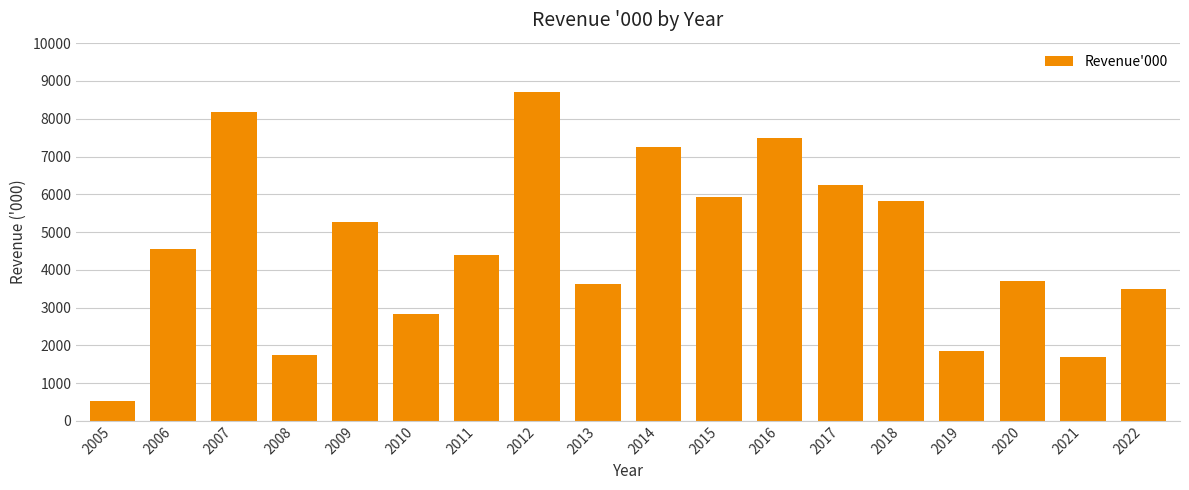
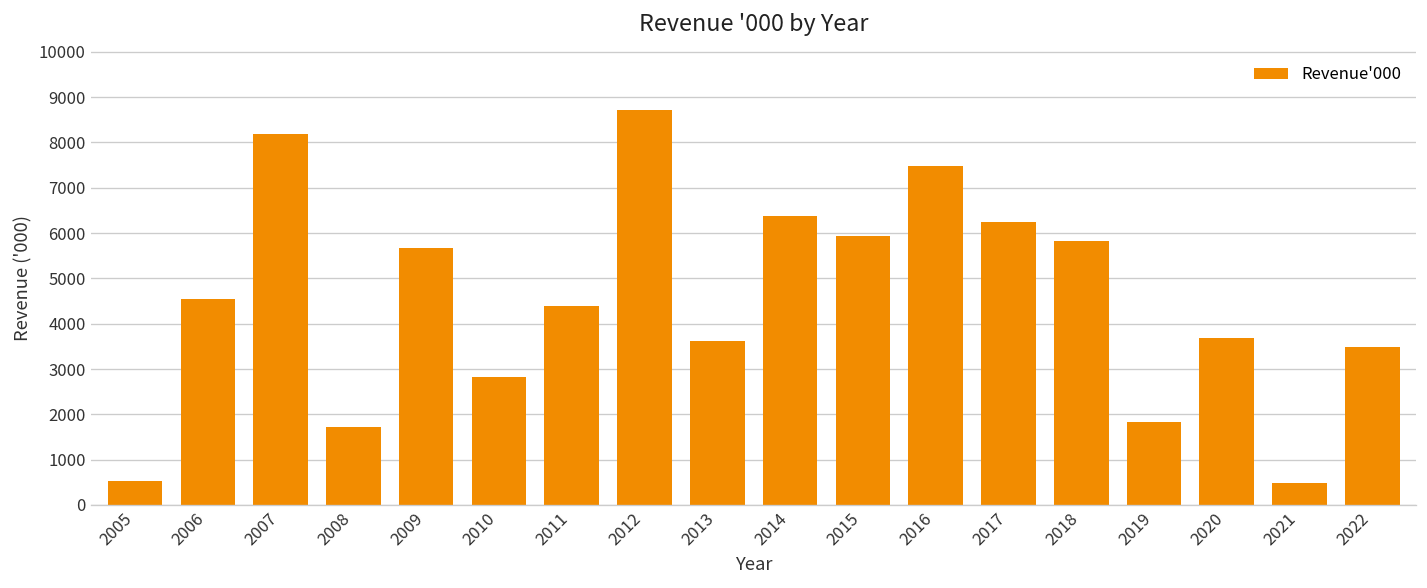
2009: 5300 -> 5700
2014: 7200 -> 6400
2021: 1700 -> 500
